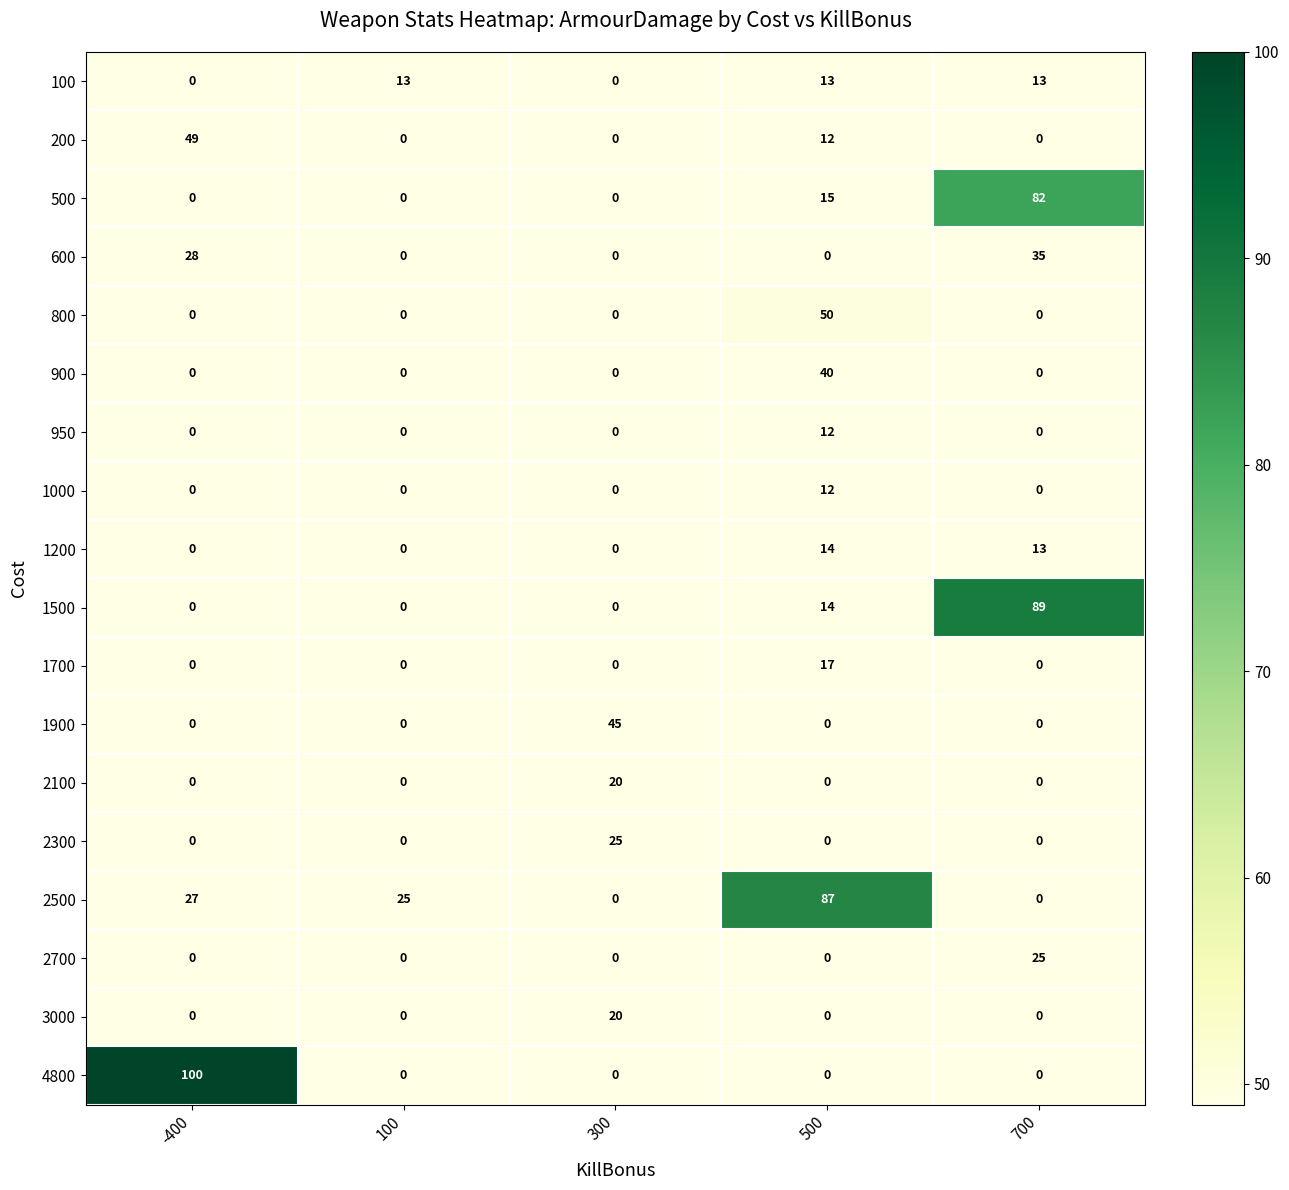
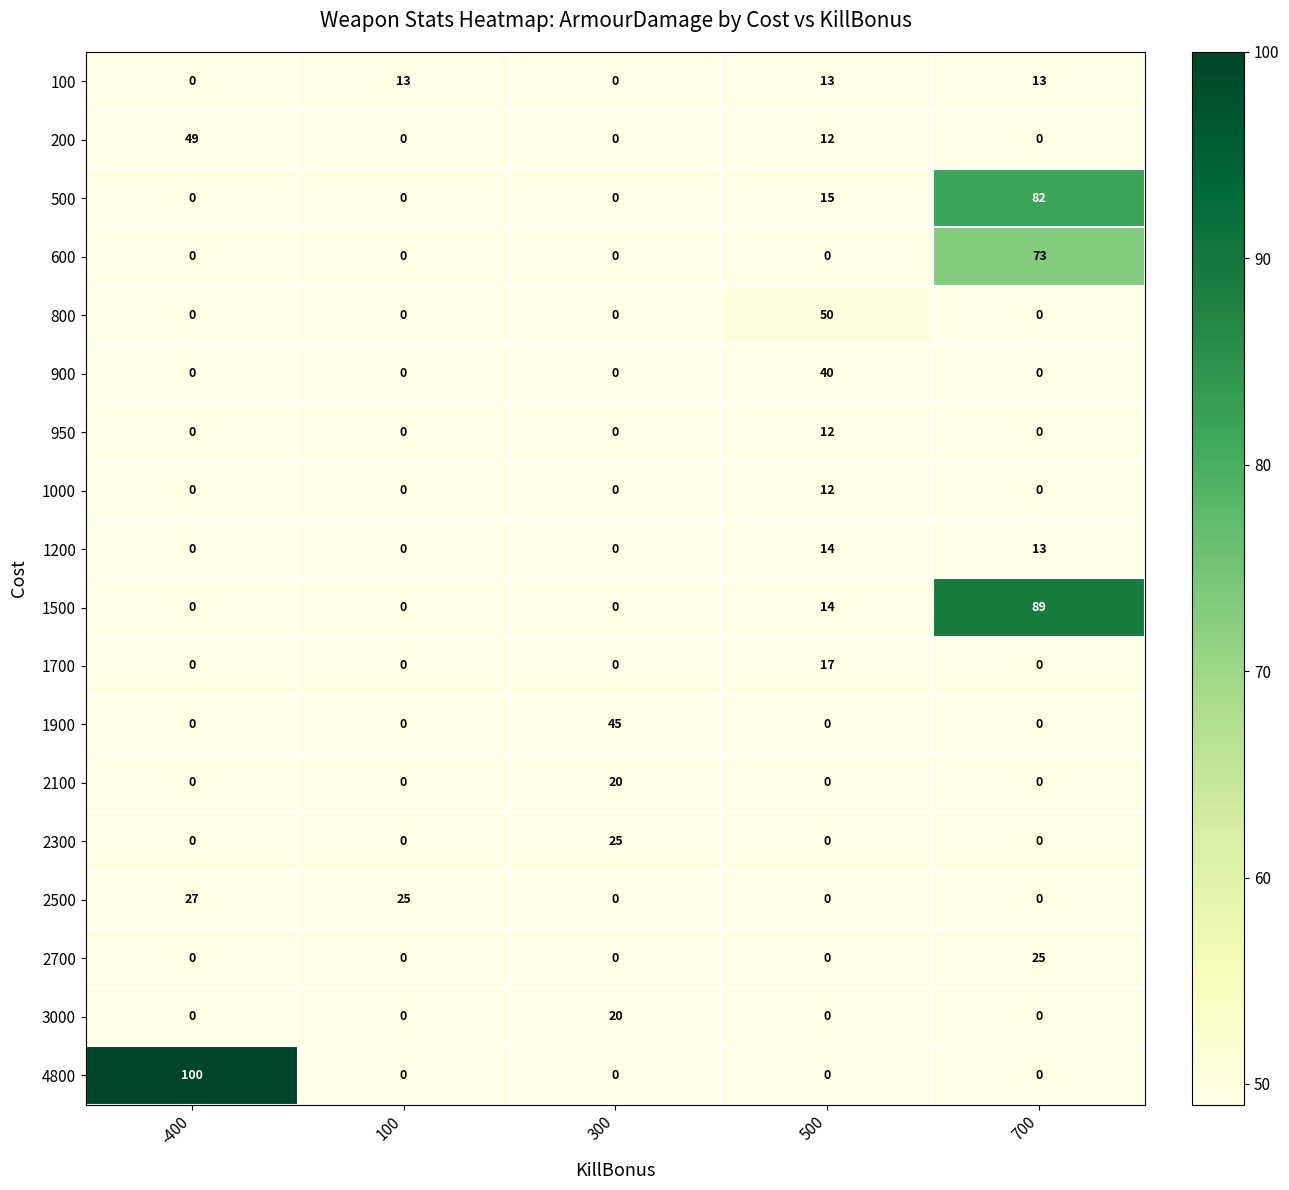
600, -400: 28 -> 0
600, 700: 35 -> 73
2500, 500: 87 -> 0
